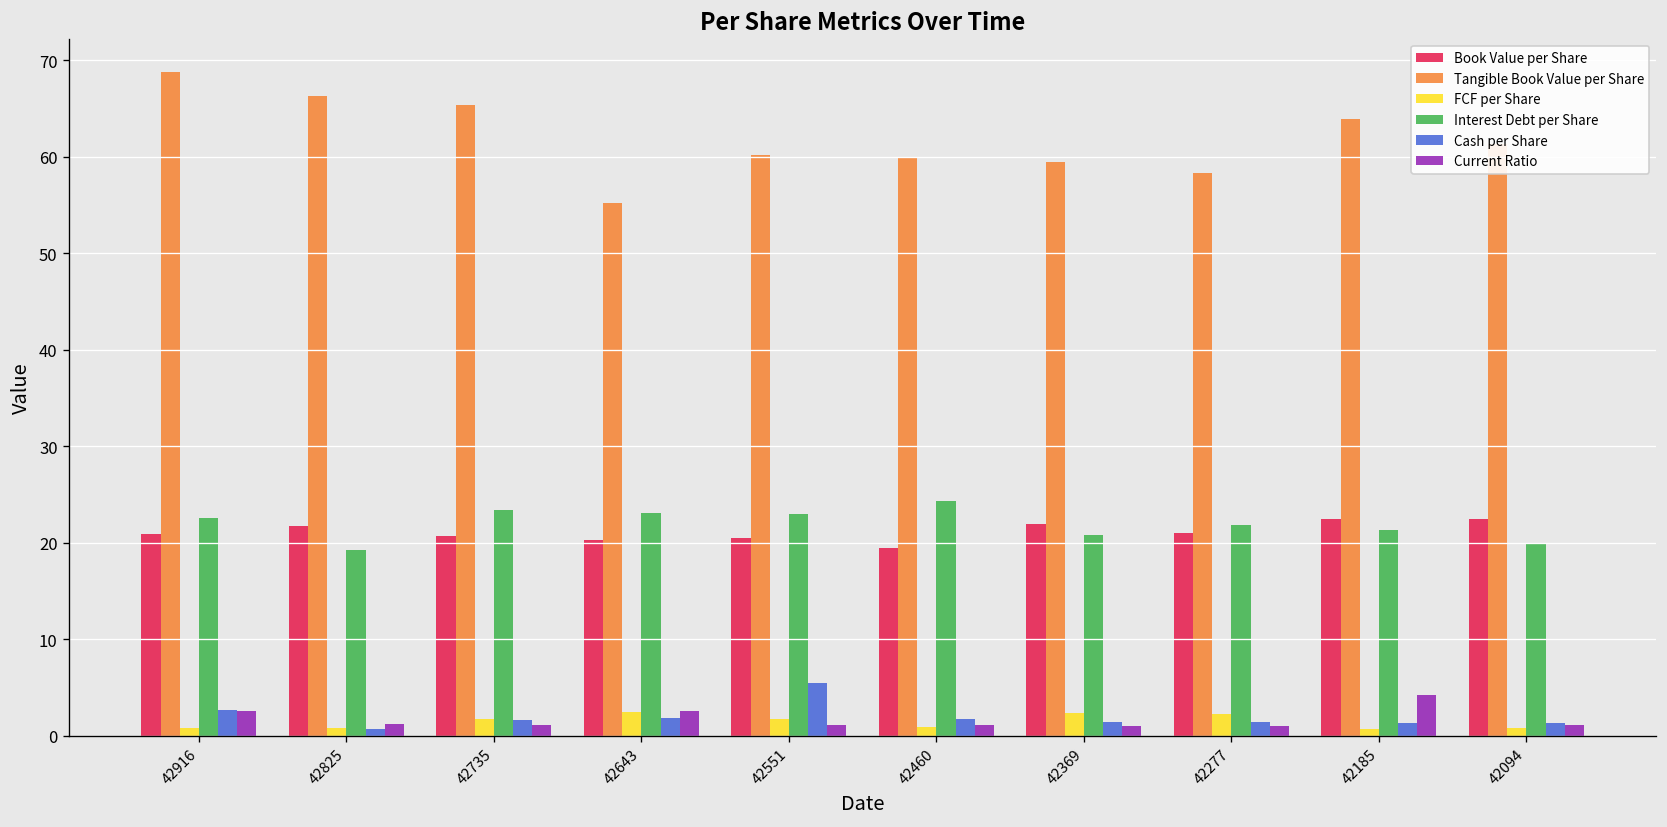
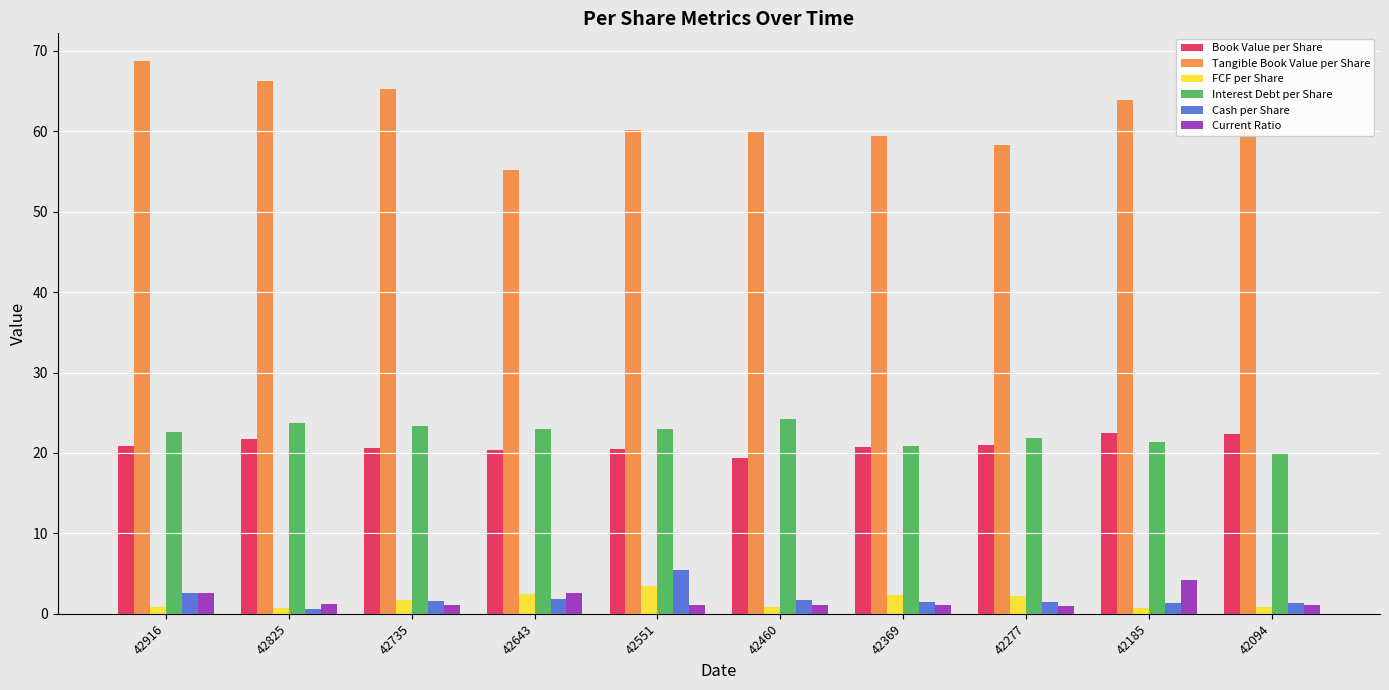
Interest Debt per Share, 42825: 19 -> 24
FCF per Share, 42551: 2 -> 3
Book Value per Share, 42369: 22 -> 21
